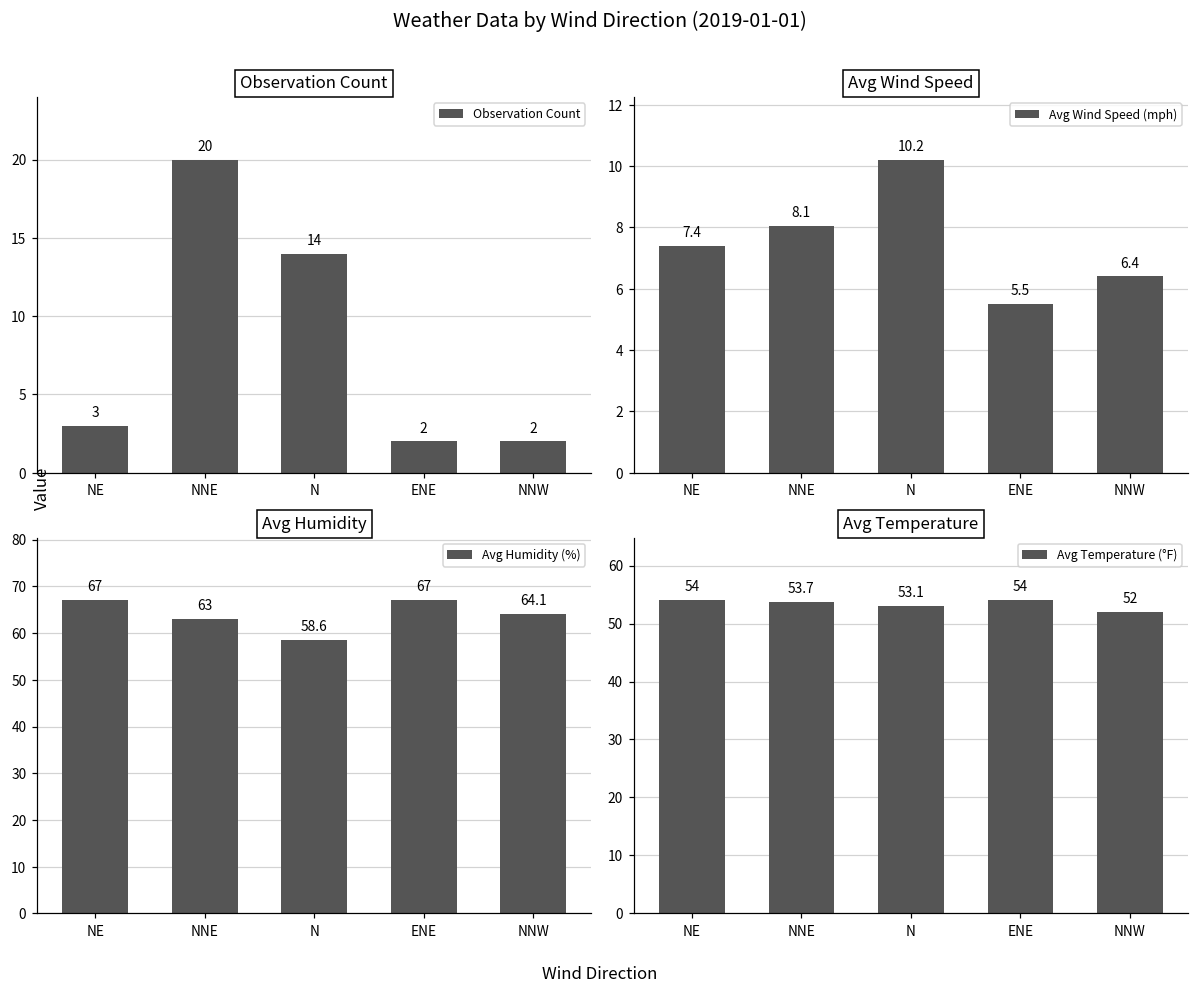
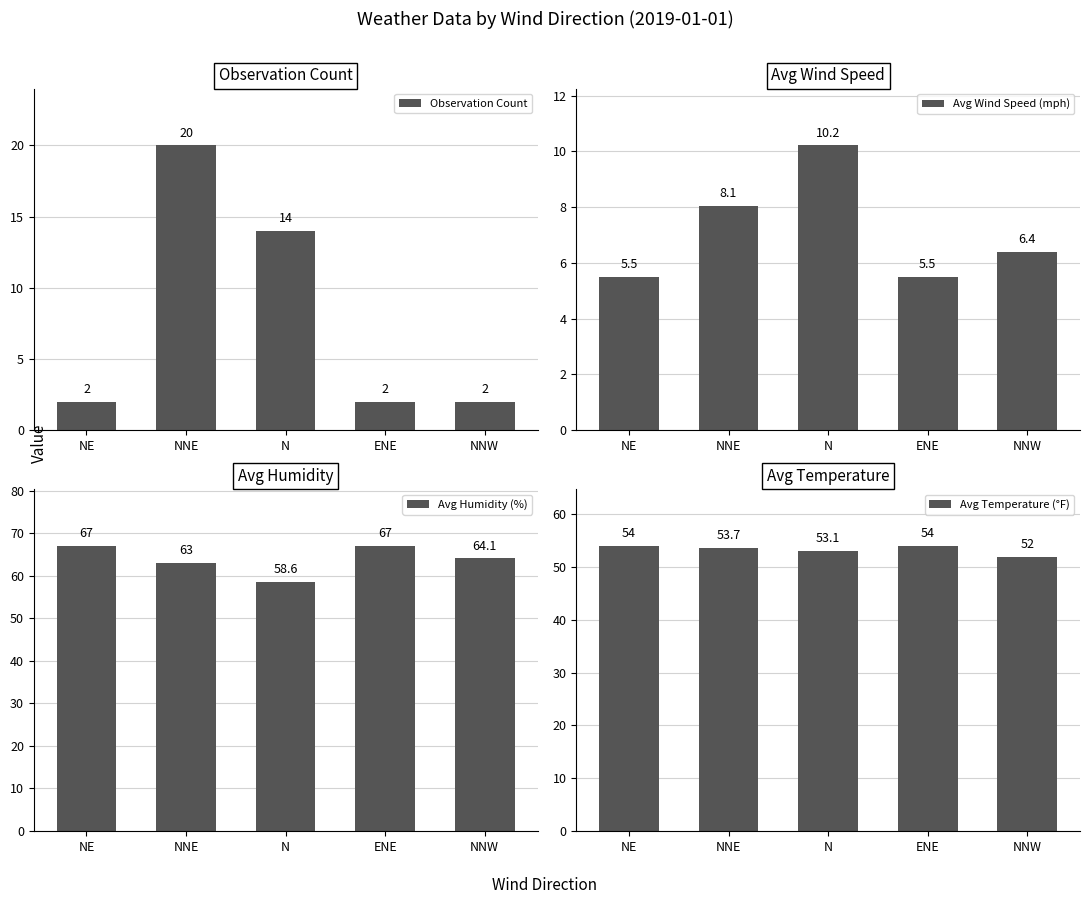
Observation Count, NE: 3 -> 2
Avg Wind Speed, NE: 7.4 -> 5.5
